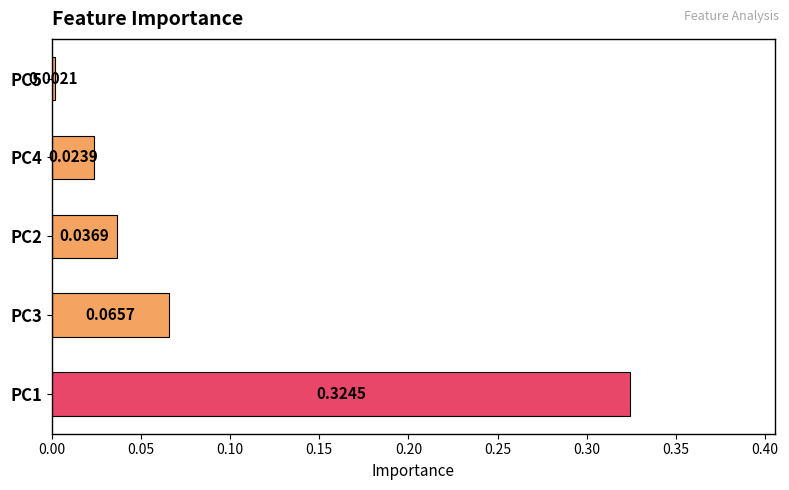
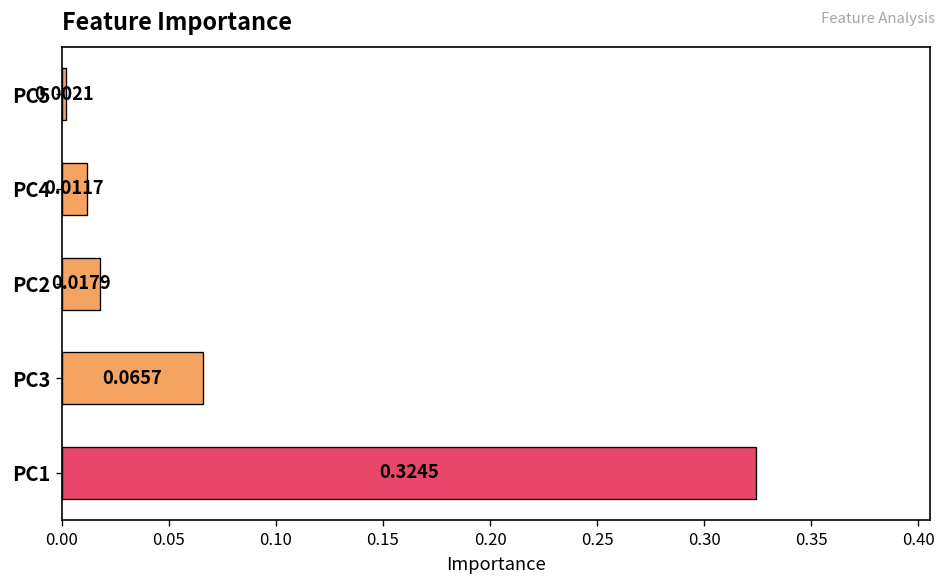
PC4: 0.0239 -> 0.0117
PC2: 0.0369 -> 0.0179
